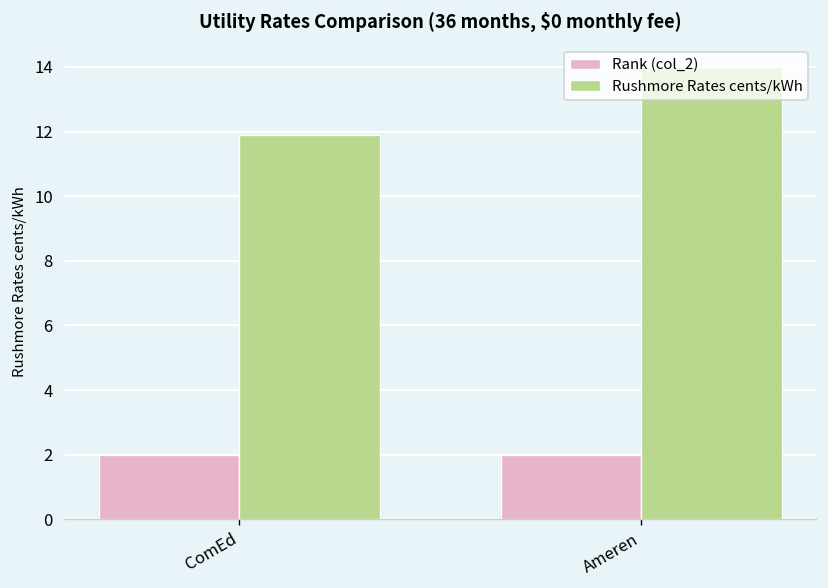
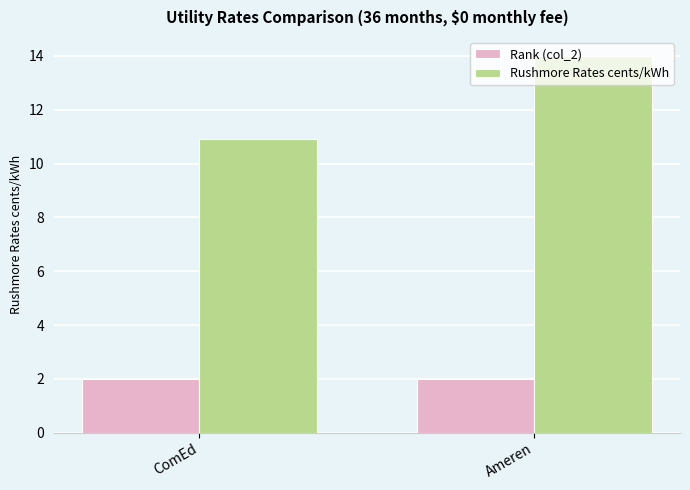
Rushmore Rates cents/kWh, ComEd: 11.9 -> 10.9
